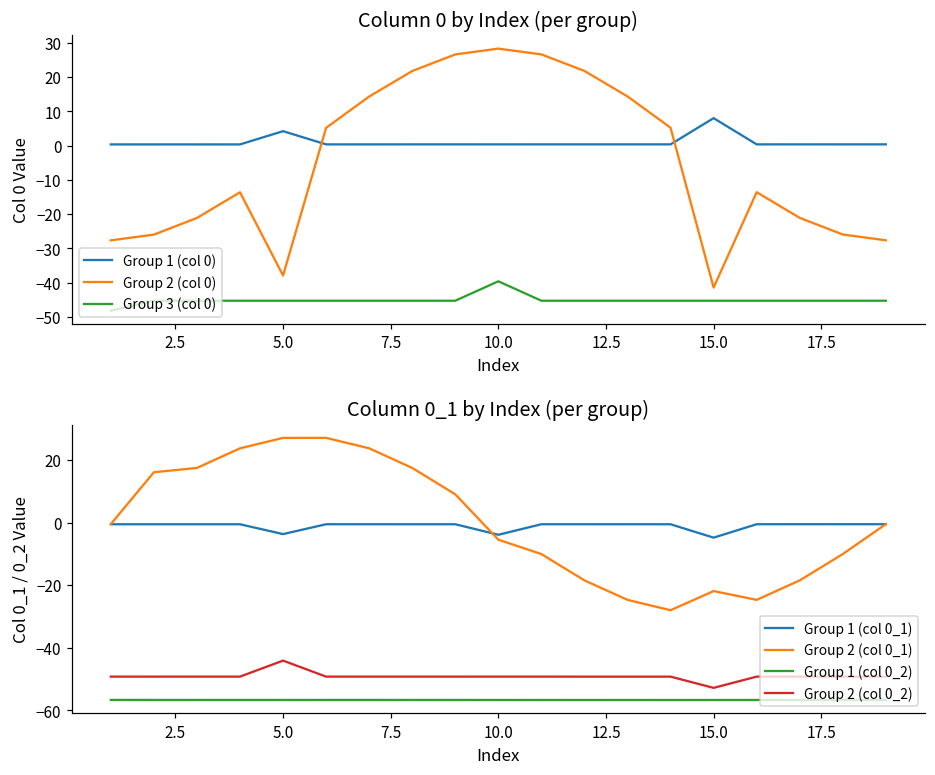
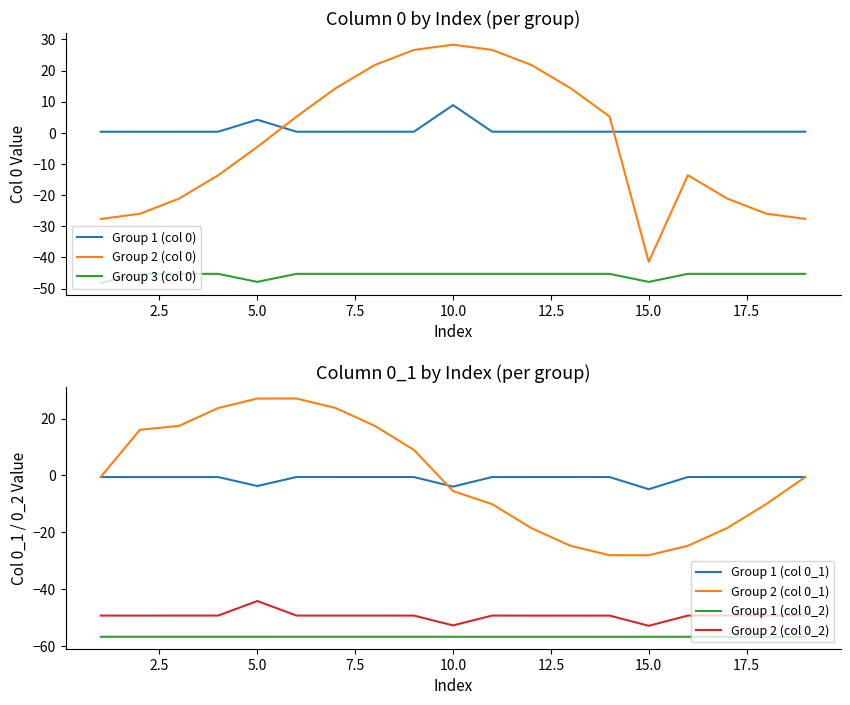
Column 0 by Index (per group), Group 2 (col 0), 5.0: -38 -> -5
Column 0 by Index (per group), Group 3 (col 0), 5.0: -45 -> -48
Column 0 by Index (per group), Group 1 (col 0), 10.0: 0 -> 9
Column 0 by Index (per group), Group 3 (col 0), 10.0: -40 -> -45
Column 0 by Index (per group), Group 1 (col 0), 15.0: 8 -> 0
Column 0 by Index (per group), Group 3 (col 0), 15.0: -45 -> -48
Column 0_1 by Index (per group), Group 2 (col 0_2), 10.0: -49 -> -53
Column 0_1 by Index (per group), Group 2 (col 0_1), 15.0: -22 -> -28
